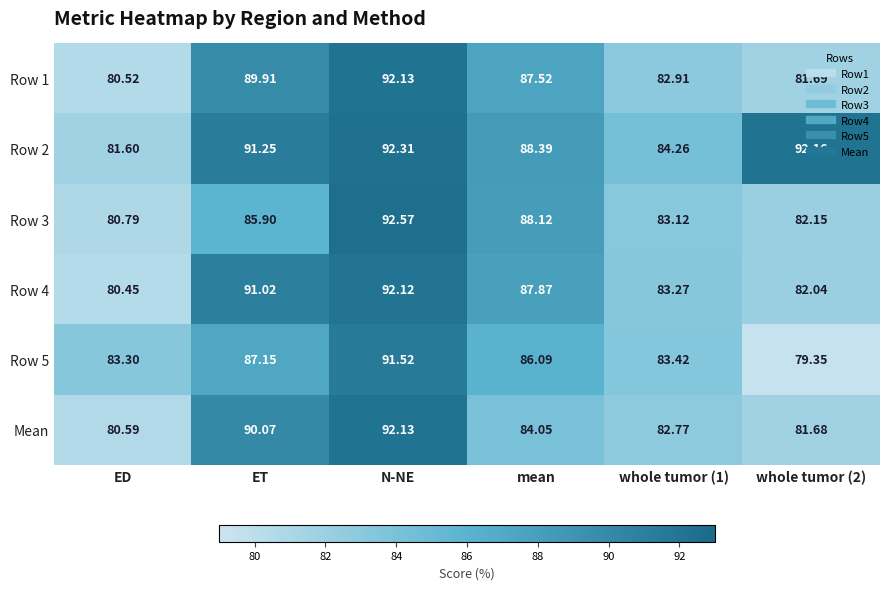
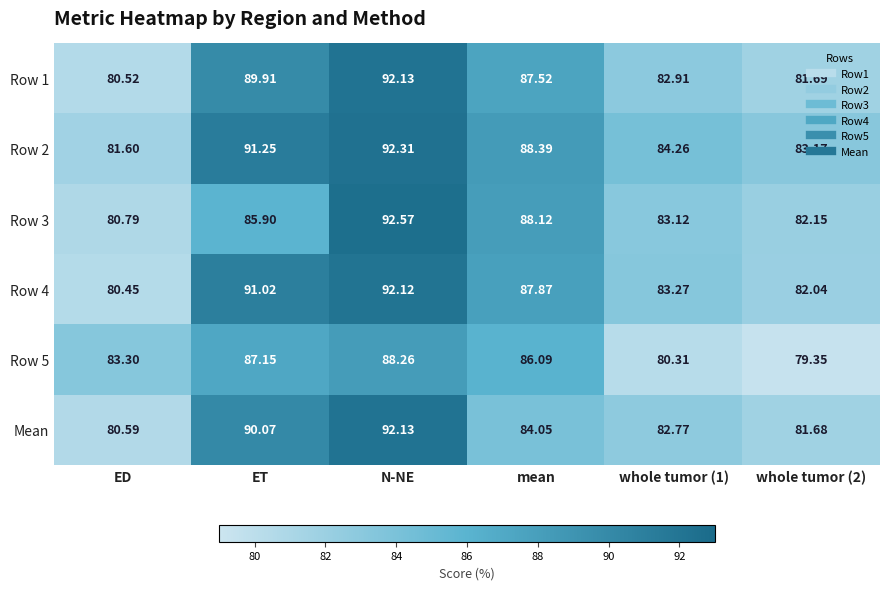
Row 2, whole tumor (2): 92.16 -> 83.17
Row 5, N-NE: 91.52 -> 88.26
Row 5, whole tumor (1): 83.42 -> 80.31
